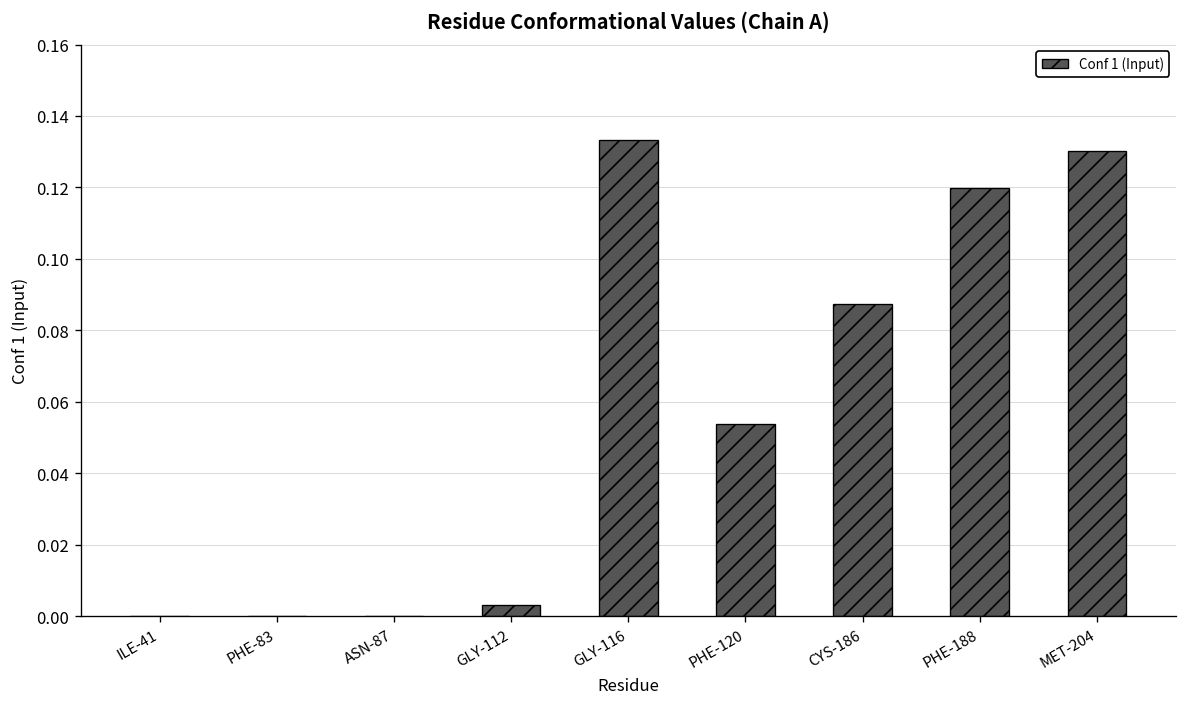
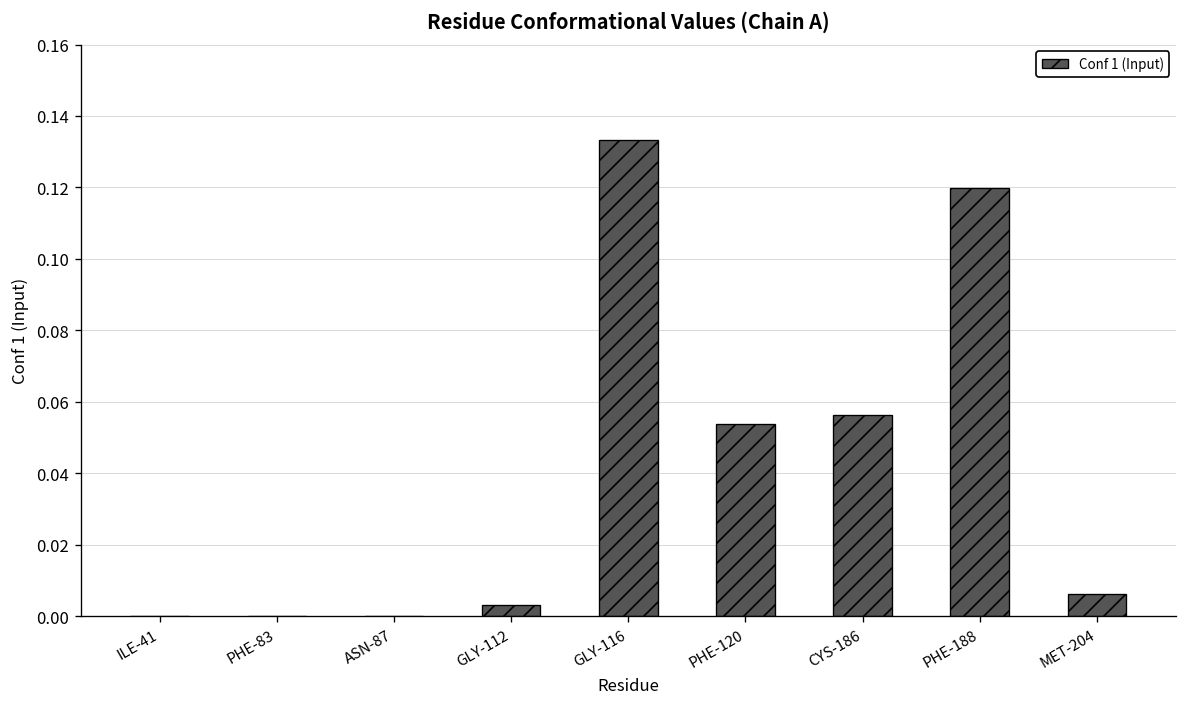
CYS-186: 0.088 -> 0.056
MET-204: 0.130 -> 0.006
